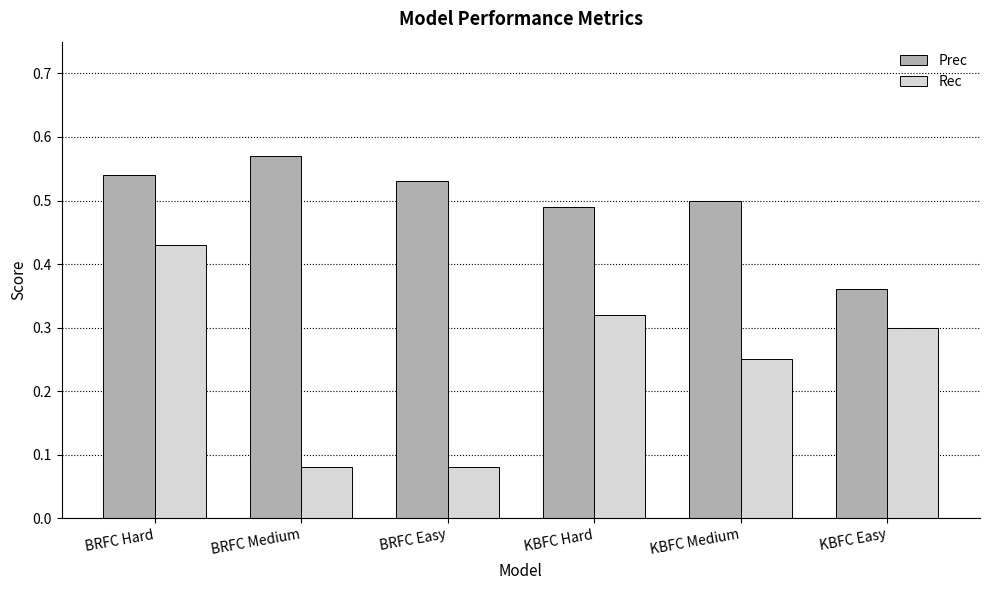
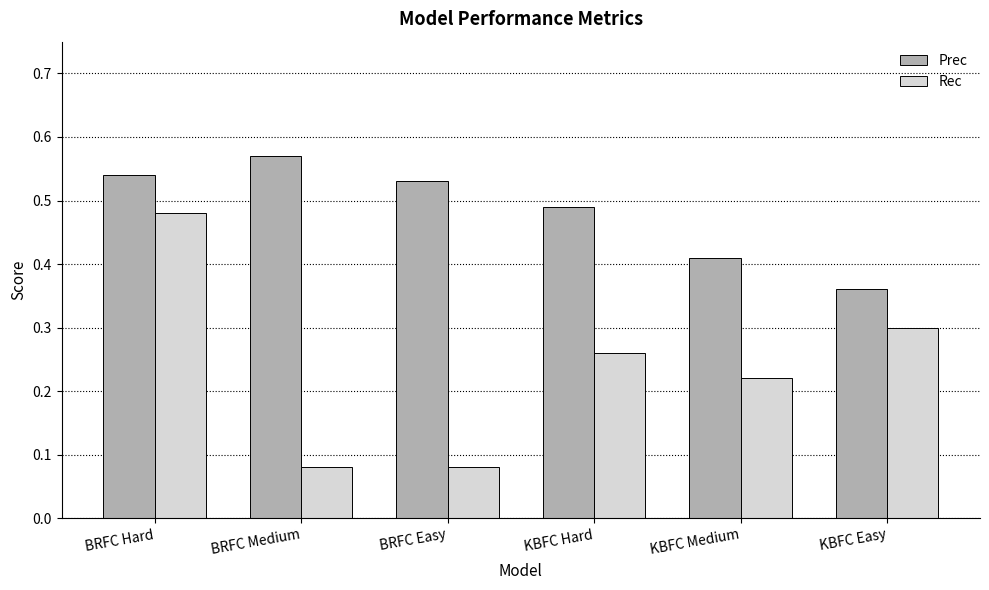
Rec, BRFC Hard: 0.43 -> 0.48
Rec, KBFC Hard: 0.32 -> 0.26
Prec, KBFC Medium: 0.50 -> 0.41
Rec, KBFC Medium: 0.25 -> 0.22
